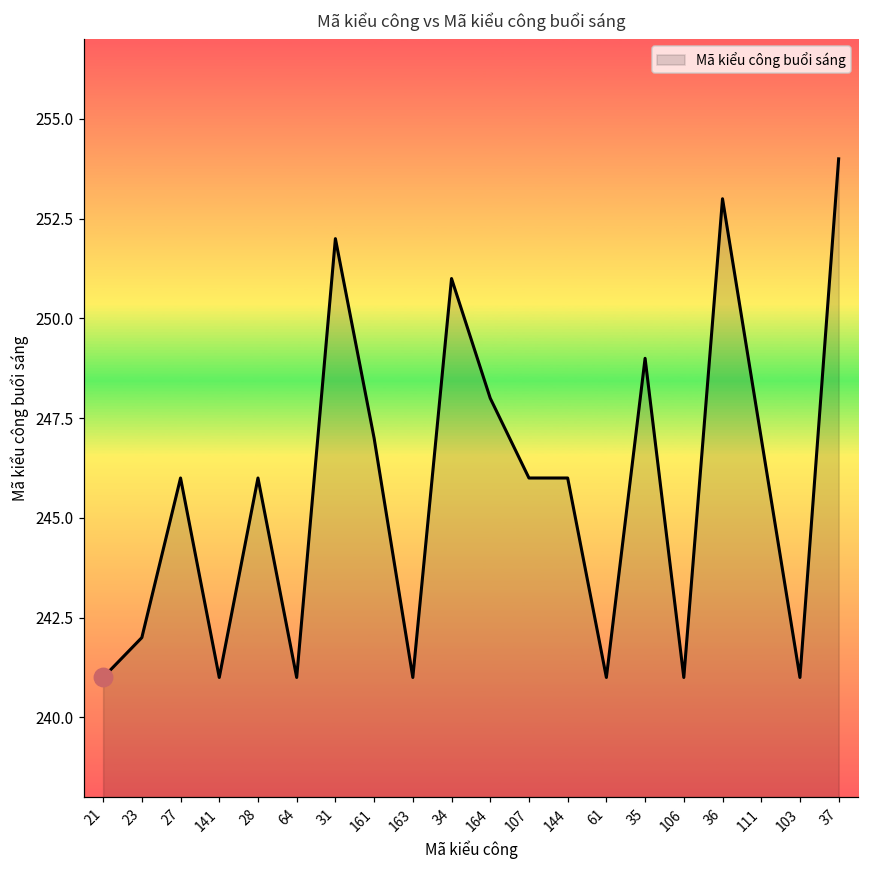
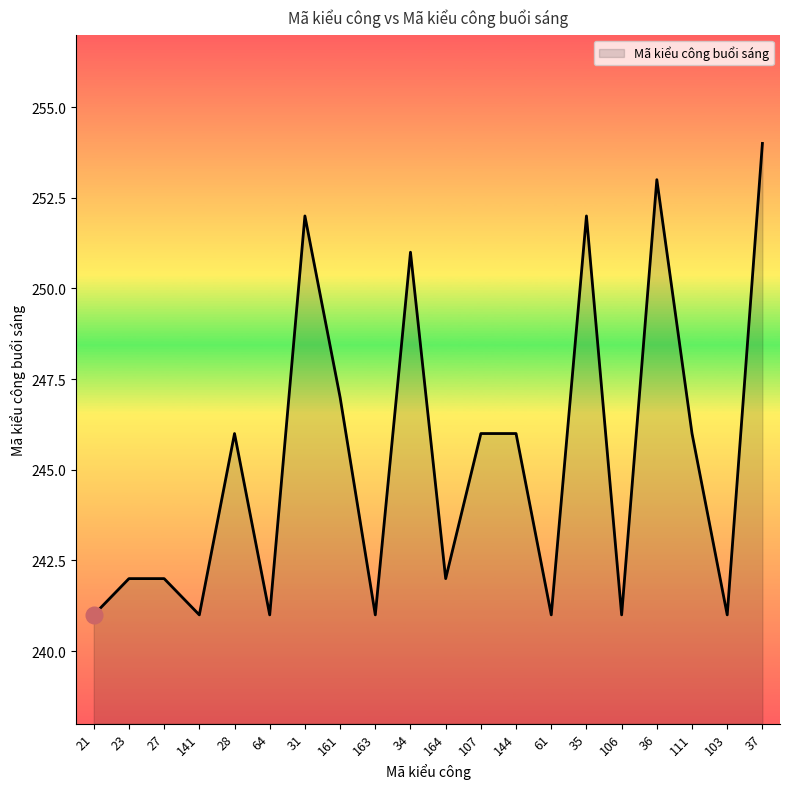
Mã kiểu công buổi sáng, 27: 246 -> 242
Mã kiểu công buổi sáng, 164: 248 -> 242
Mã kiểu công buổi sáng, 35: 249 -> 252
Mã kiểu công buổi sáng, 111: 247 -> 246
